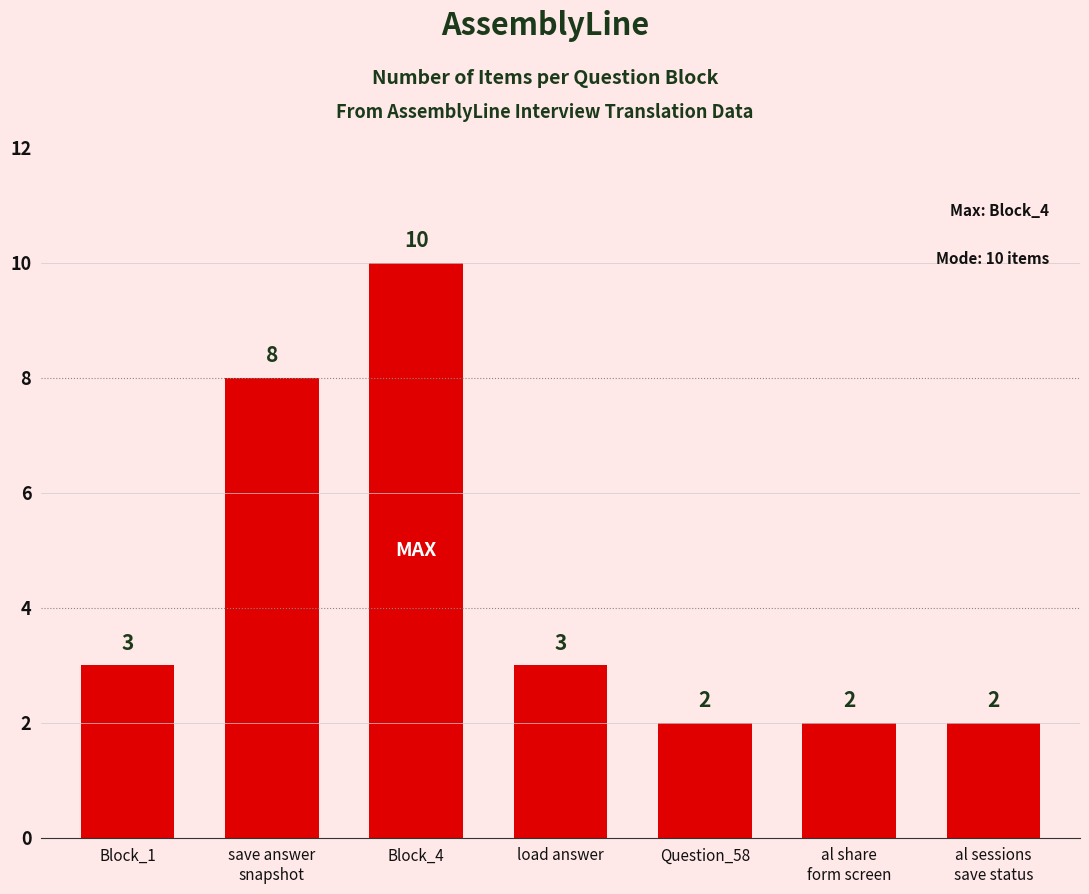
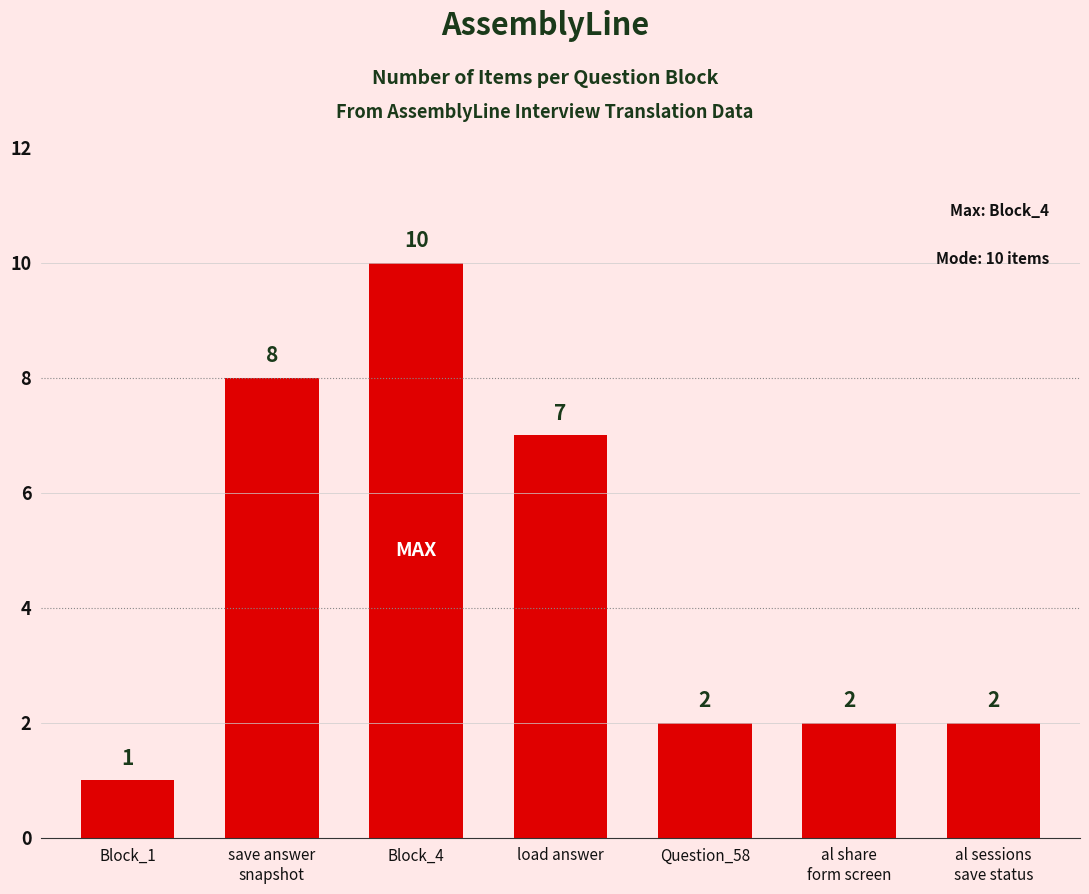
Block_1: 3 -> 1
load answer: 3 -> 7
